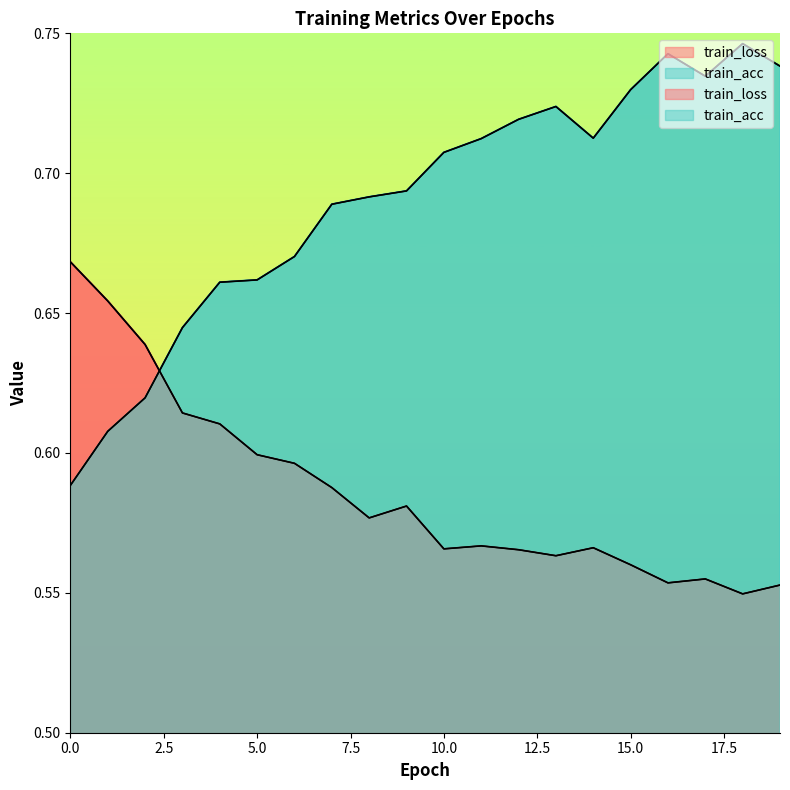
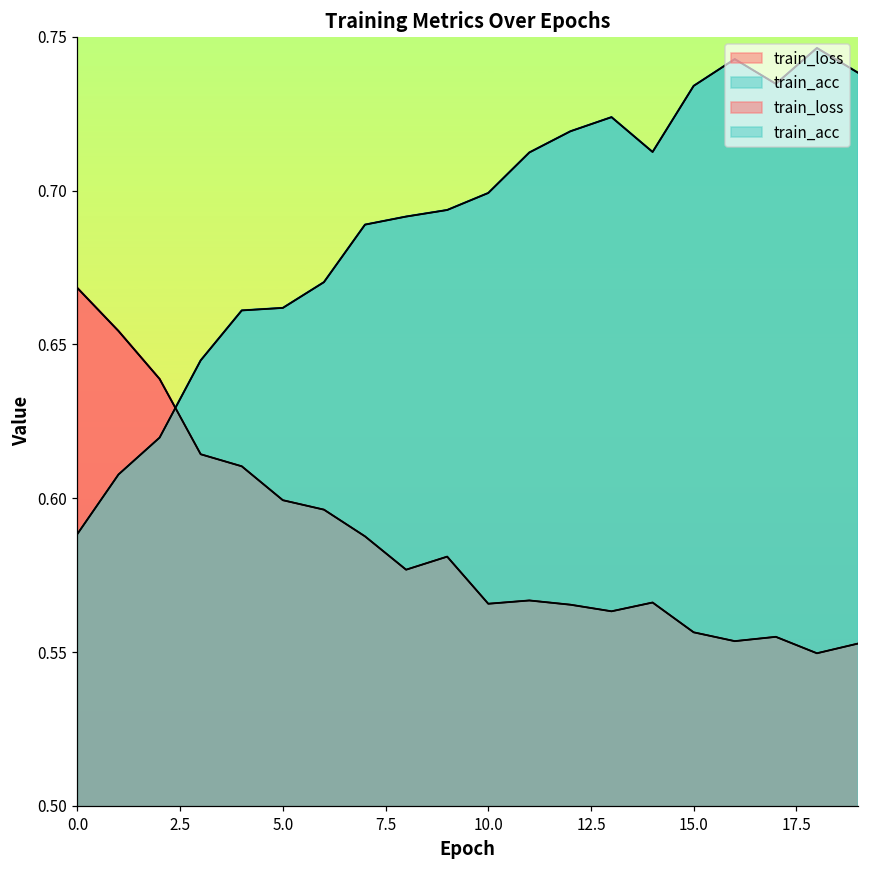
train_acc, 10.0: 0.707 -> 0.699
train_loss, 15.0: 0.560 -> 0.556
train_acc, 15.0: 0.730 -> 0.734
